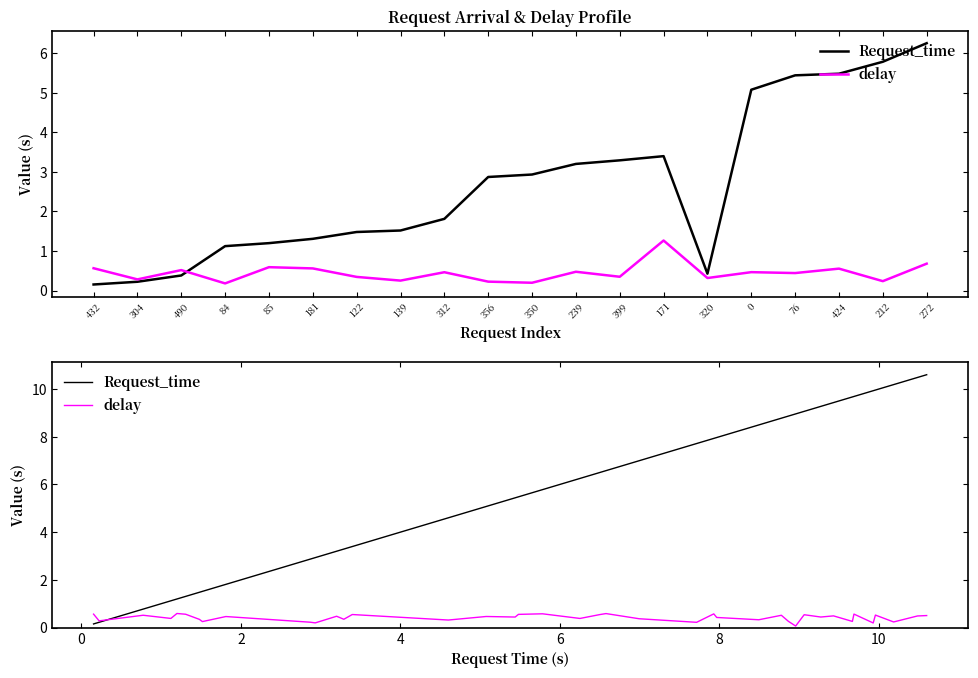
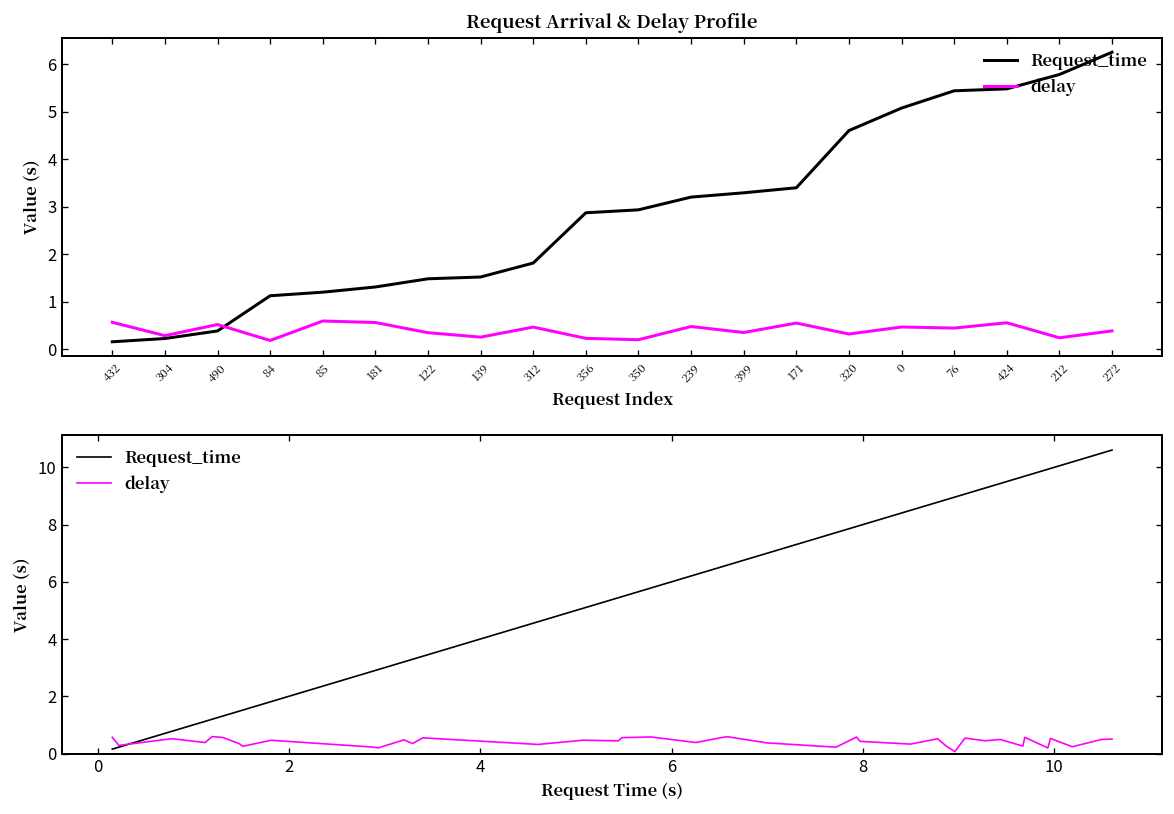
Request Arrival & Delay Profile, delay, 171: 1.3 -> 0.5
Request Arrival & Delay Profile, Request_time, 320: 0.4 -> 4.6
Request Arrival & Delay Profile, delay, 272: 0.7 -> 0.4
